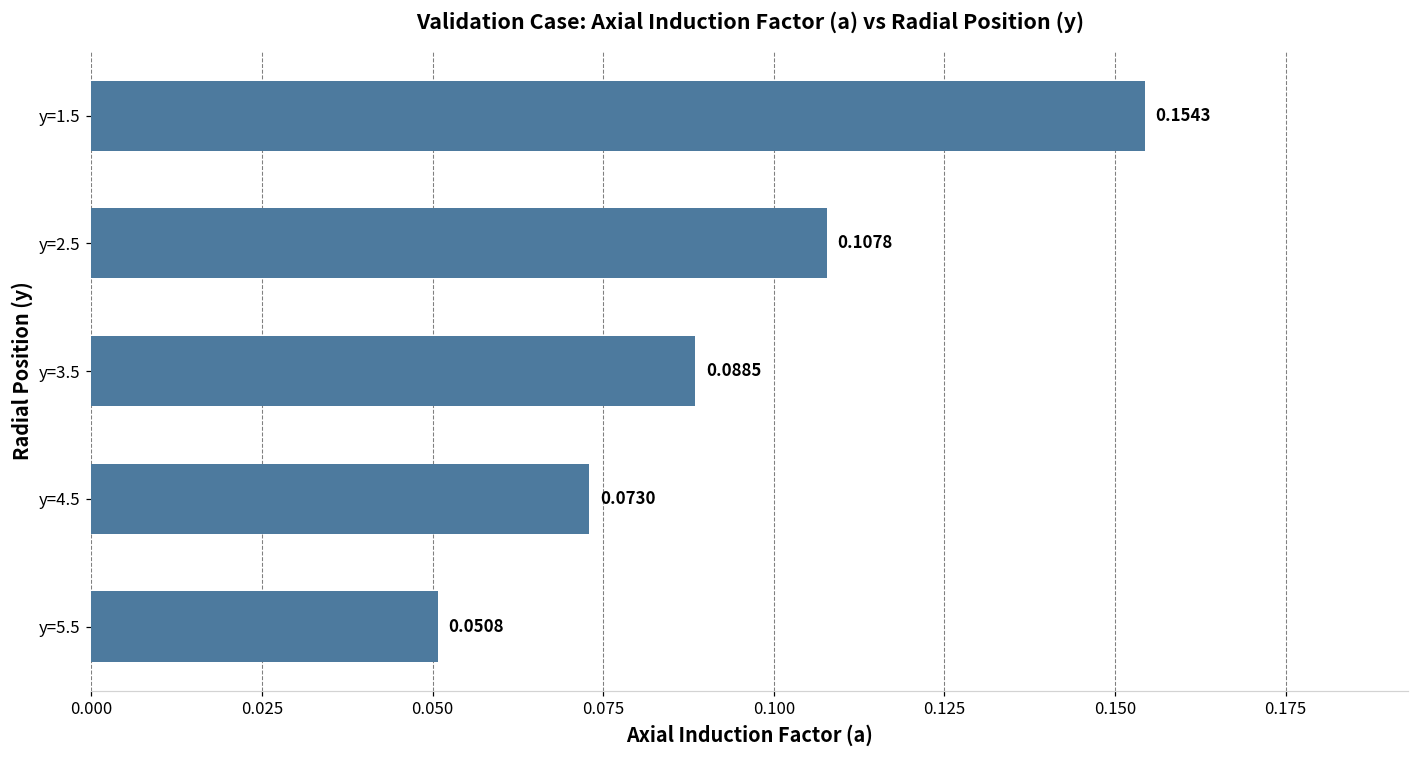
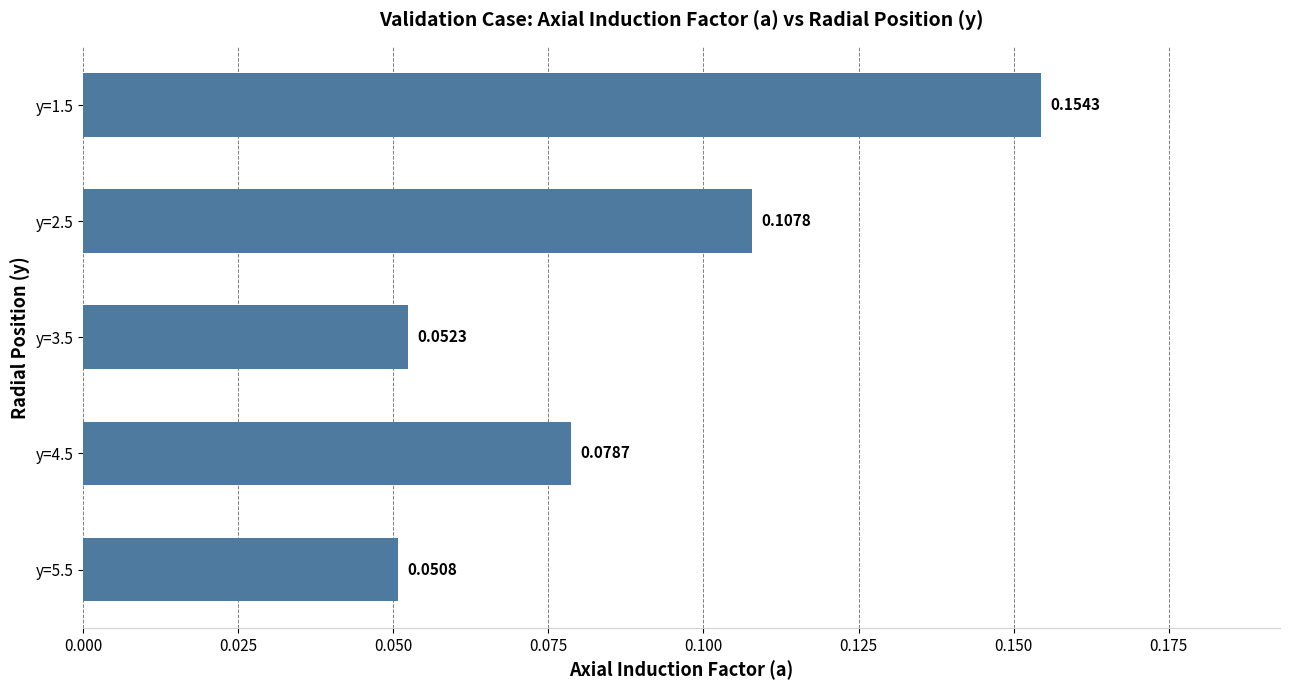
y=3.5: 0.0885 -> 0.0523
y=4.5: 0.0730 -> 0.0787
